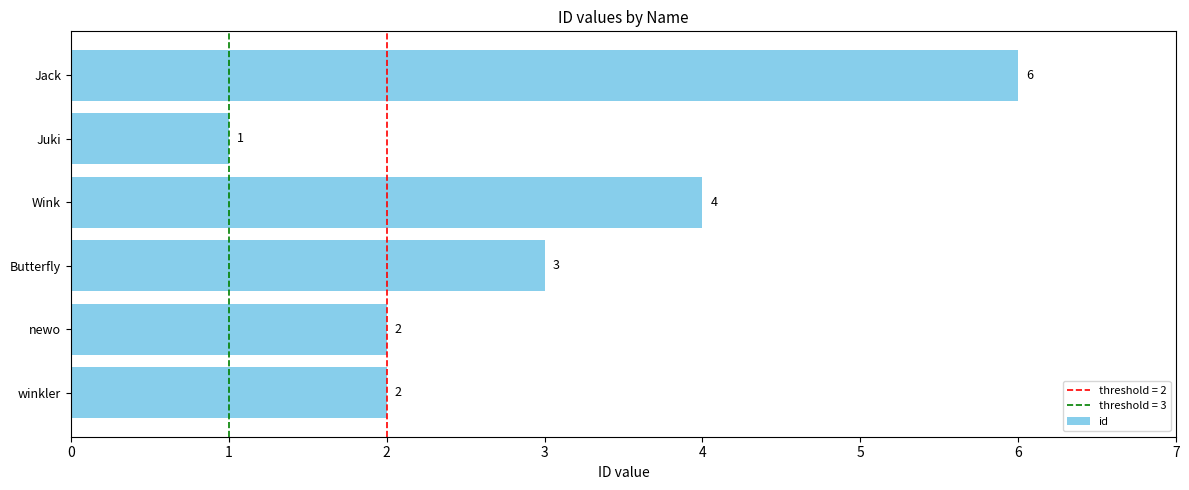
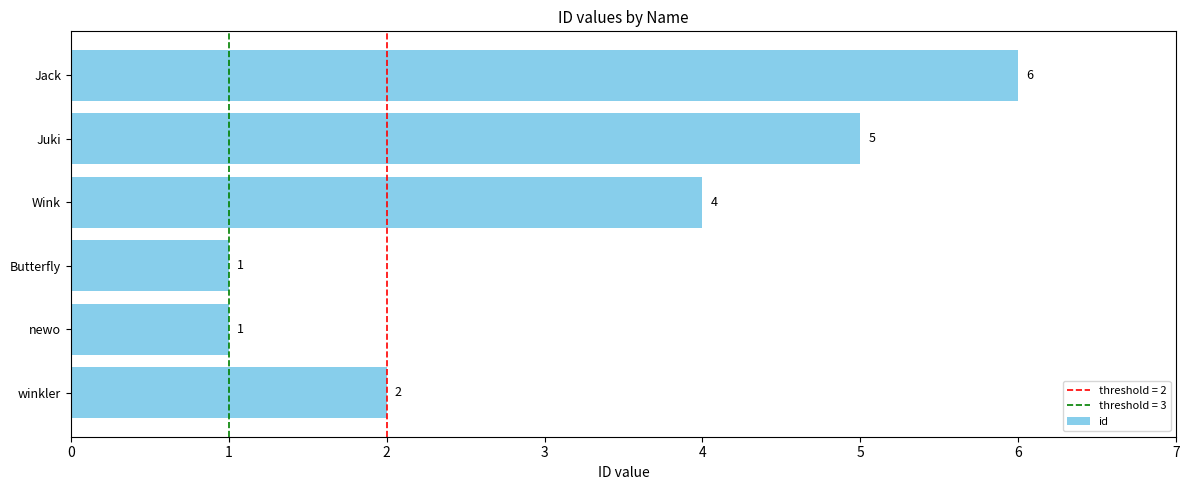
Juki: 1 -> 5
Butterfly: 3 -> 1
newo: 2 -> 1
